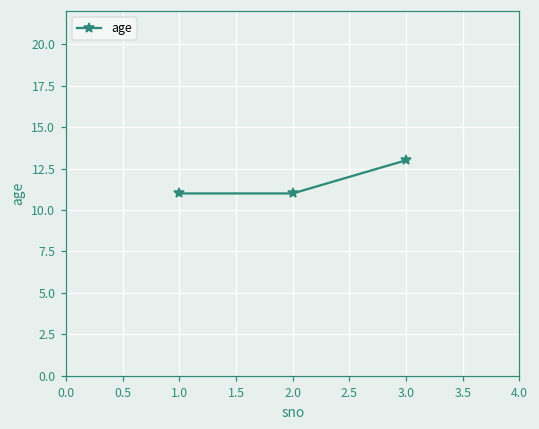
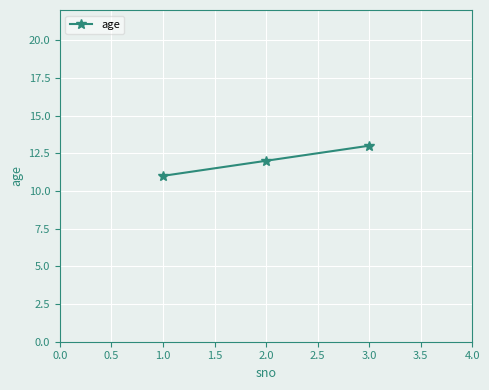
2.0: 11 -> 12
